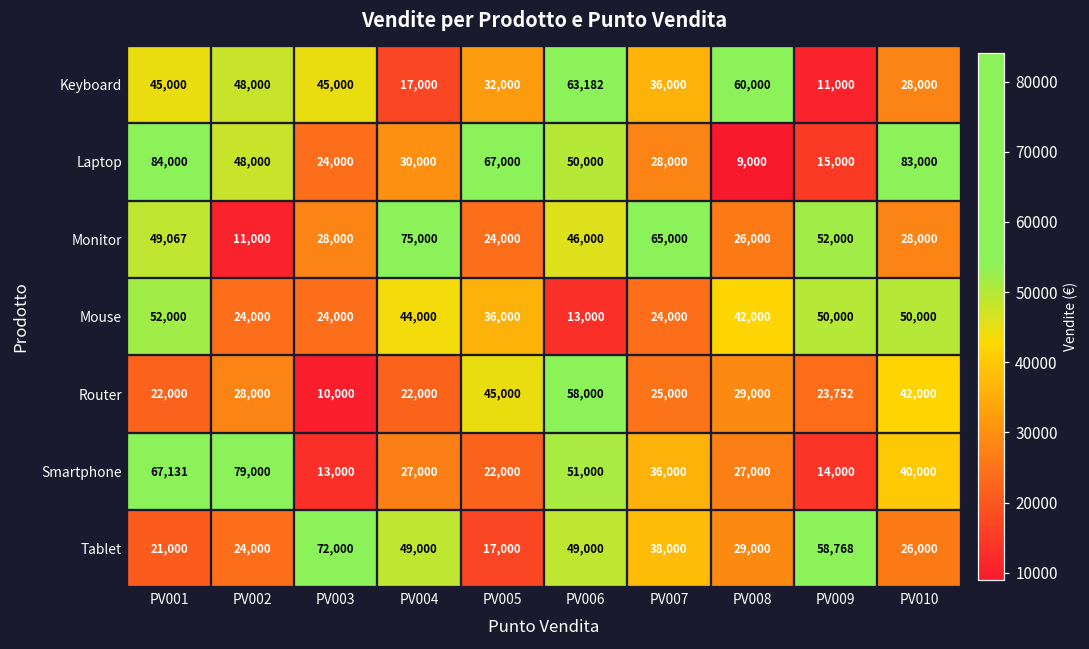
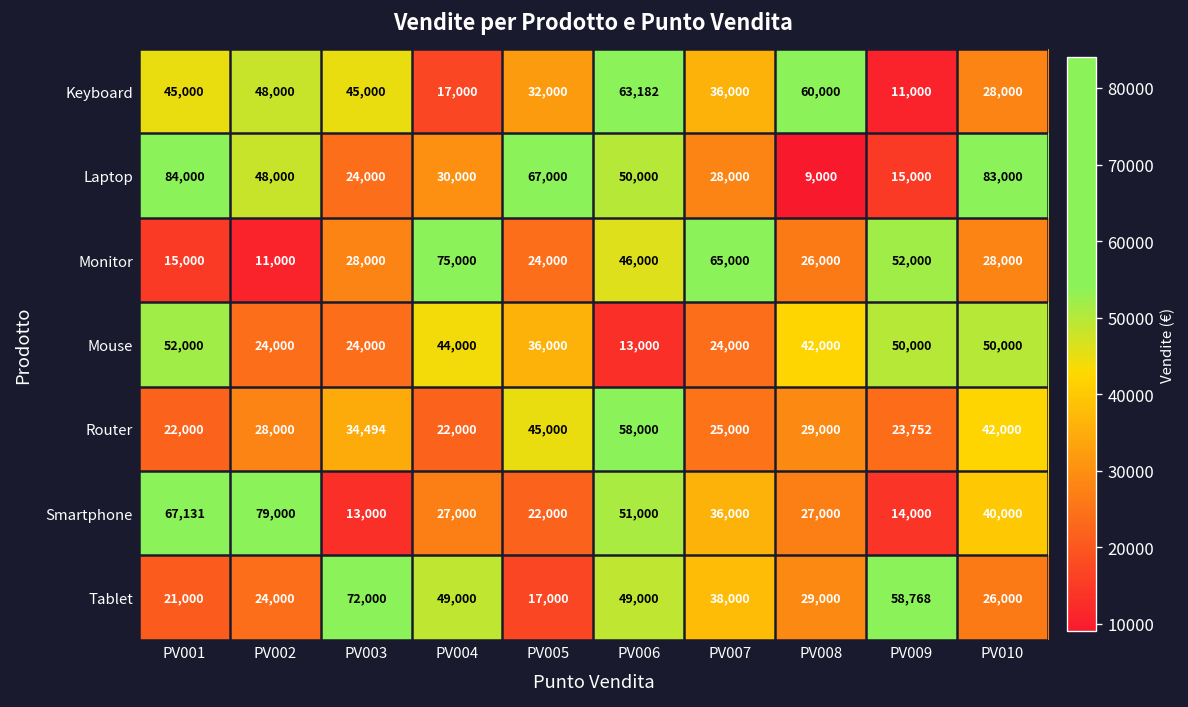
Monitor, PV001: 49,067 -> 15,000
Router, PV003: 10,000 -> 34,494
